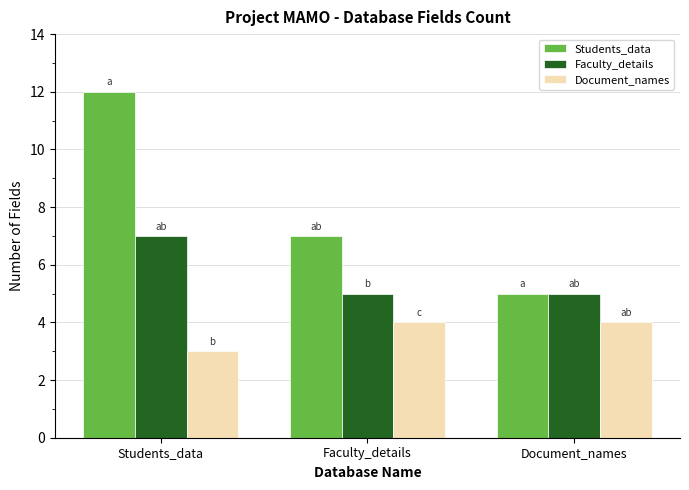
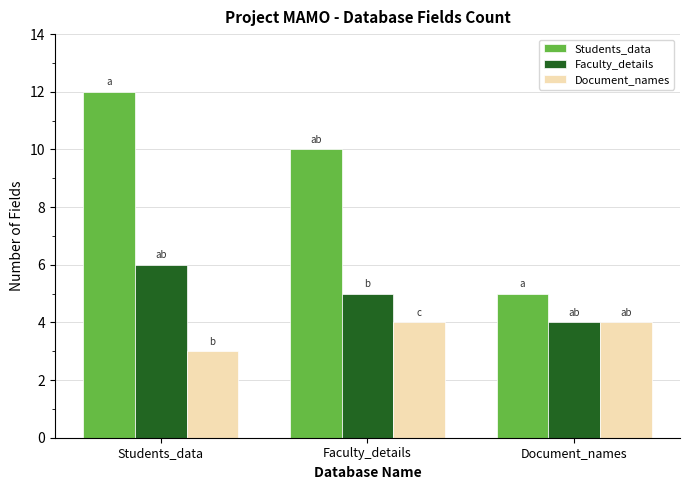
Faculty_details, Students_data: 7 -> 6
Students_data, Faculty_details: 7 -> 10
Faculty_details, Document_names: 5 -> 4
